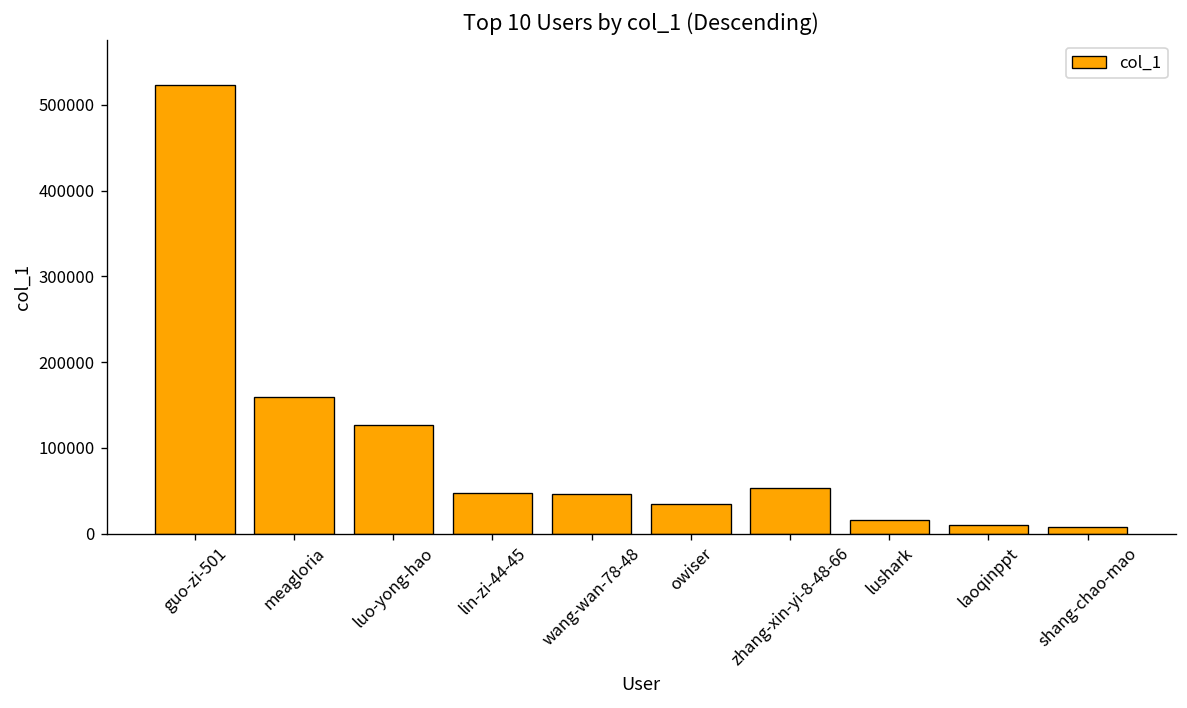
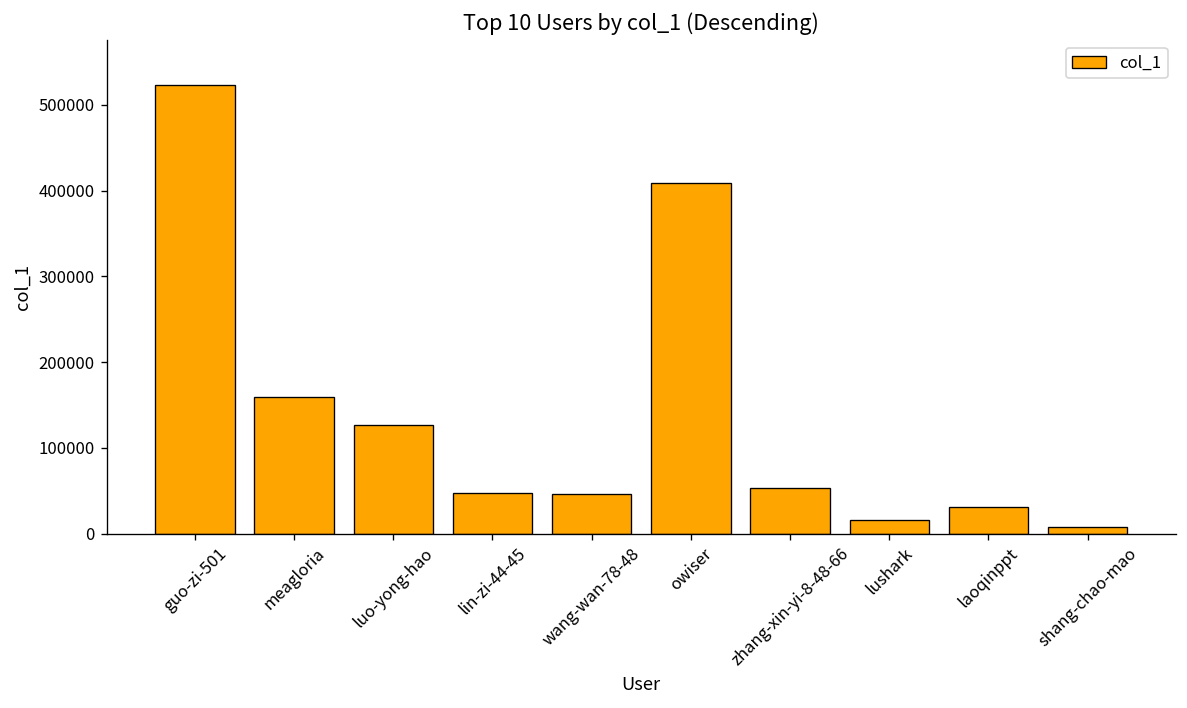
owiser: 40000 -> 410000
laoqinppt: 10000 -> 30000
